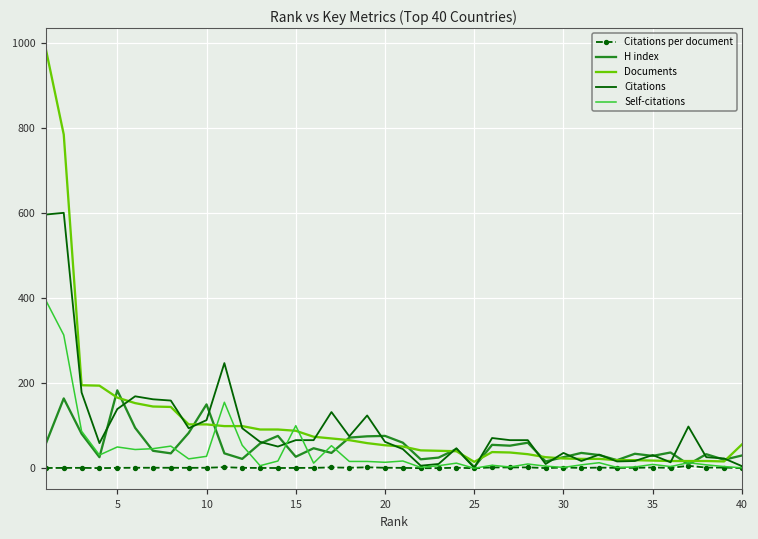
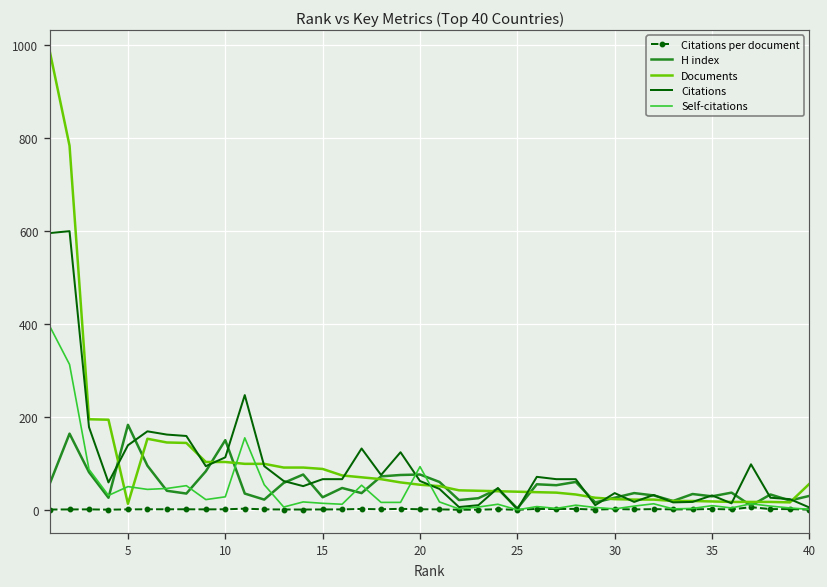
Documents, 5: 170 -> 10
Self-citations, 15: 100 -> 10
Self-citations, 20: 10 -> 90
Documents, 25: 20 -> 40
